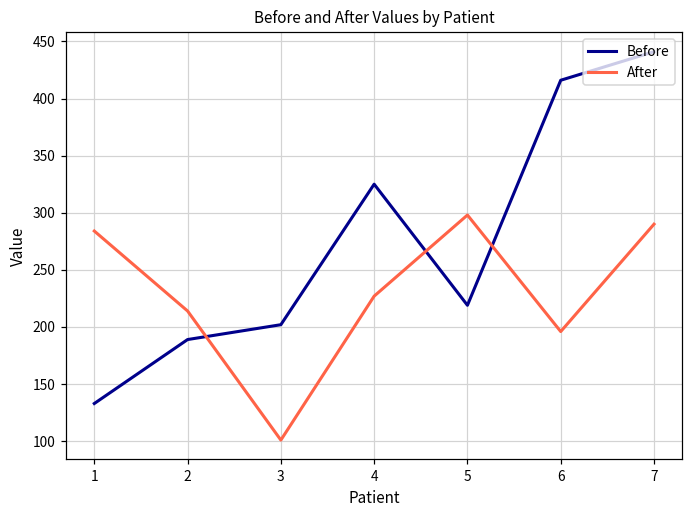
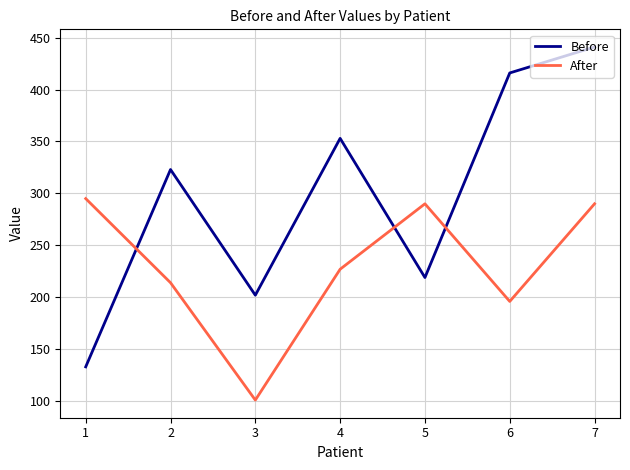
After, 1: 284 -> 295
Before, 2: 189 -> 323
Before, 4: 325 -> 353
After, 5: 298 -> 290
